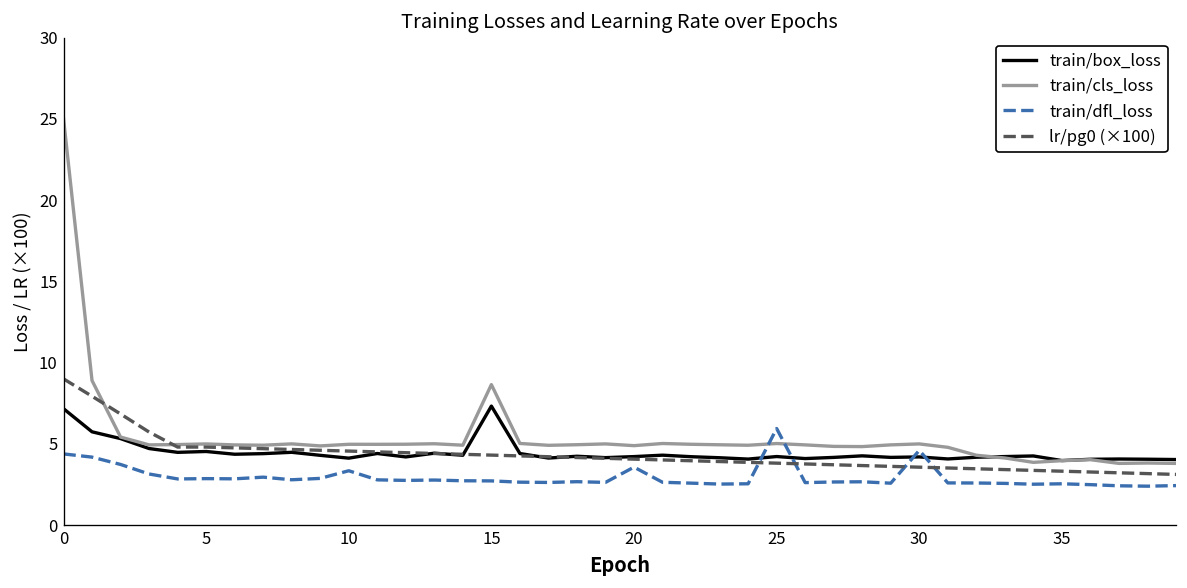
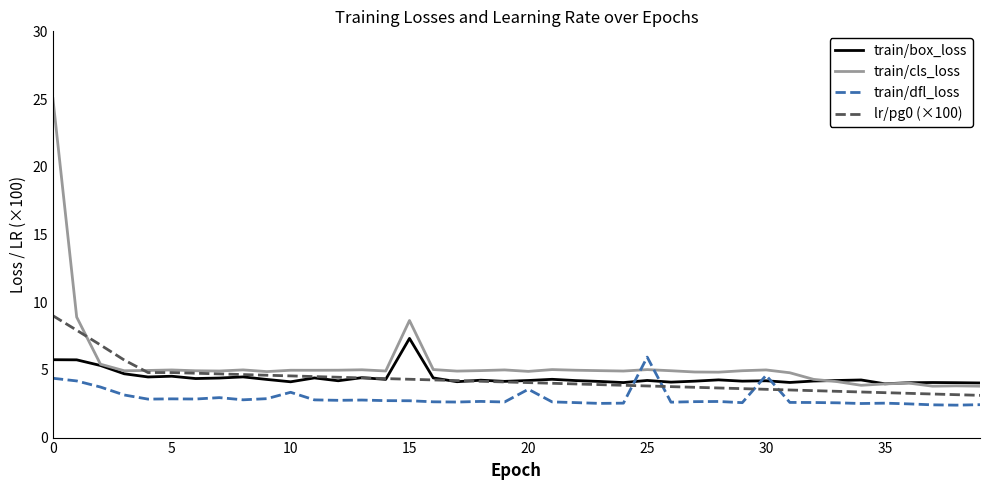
train/box_loss, 0: 7.2 -> 5.8
